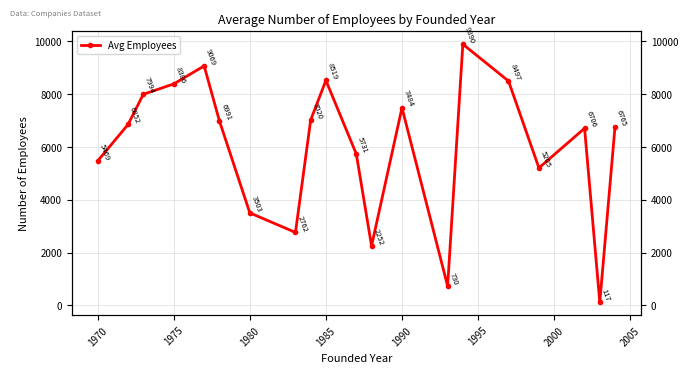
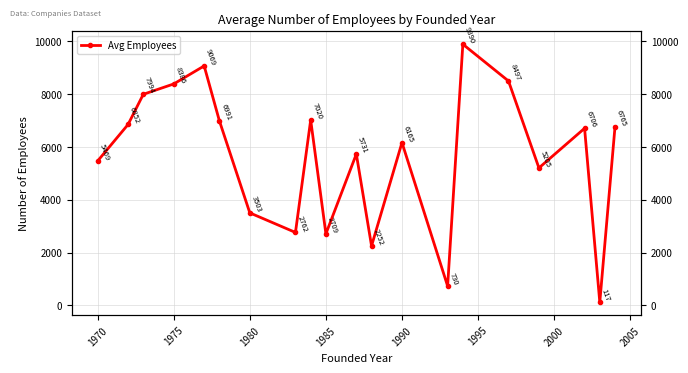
1985: 8519 -> 2709
1990: 7484 -> 6165
